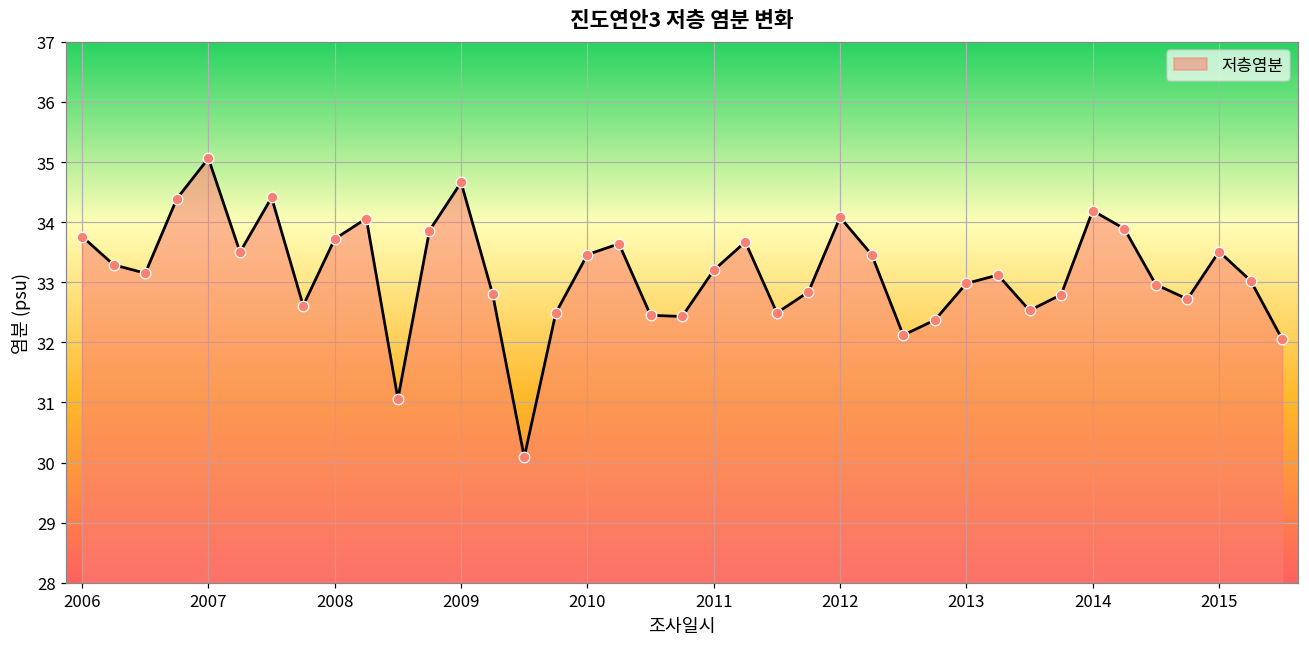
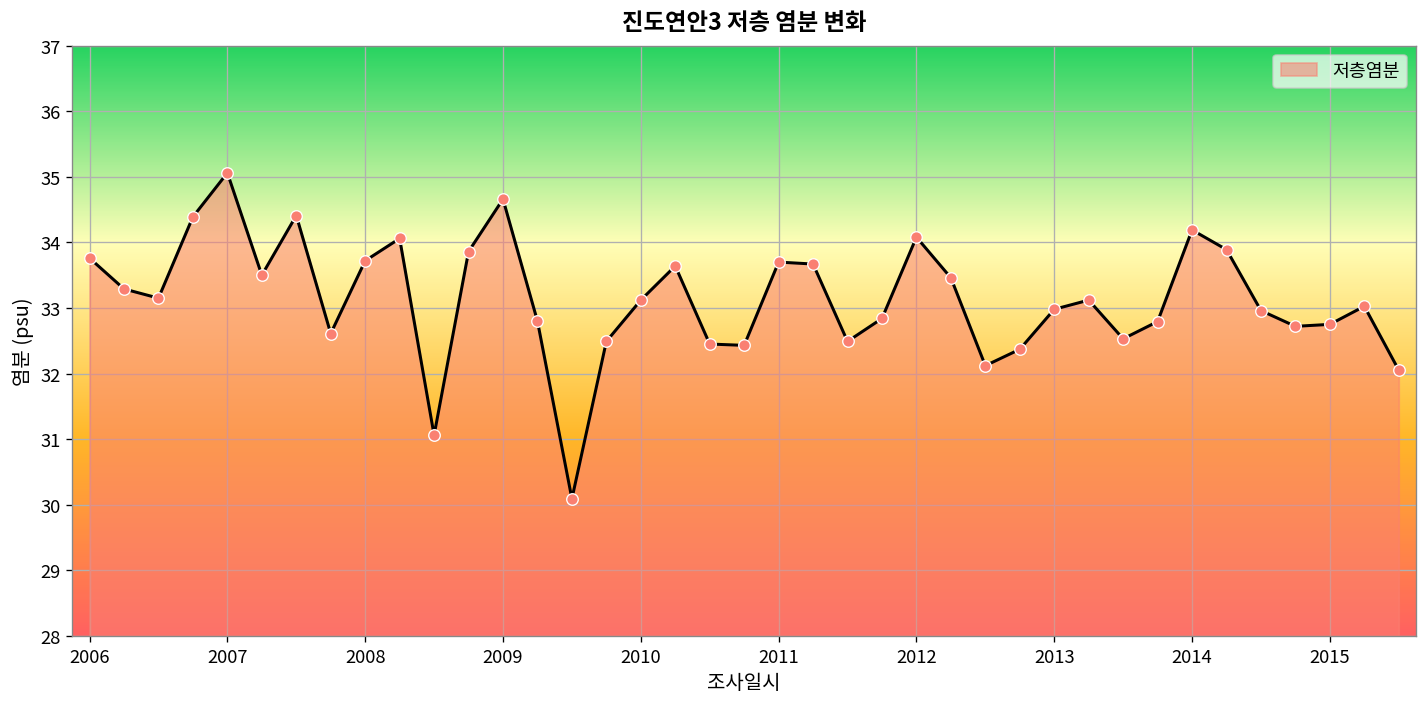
2010: 33.5 -> 33.1
2011: 33.2 -> 33.7
2015: 33.5 -> 32.8
